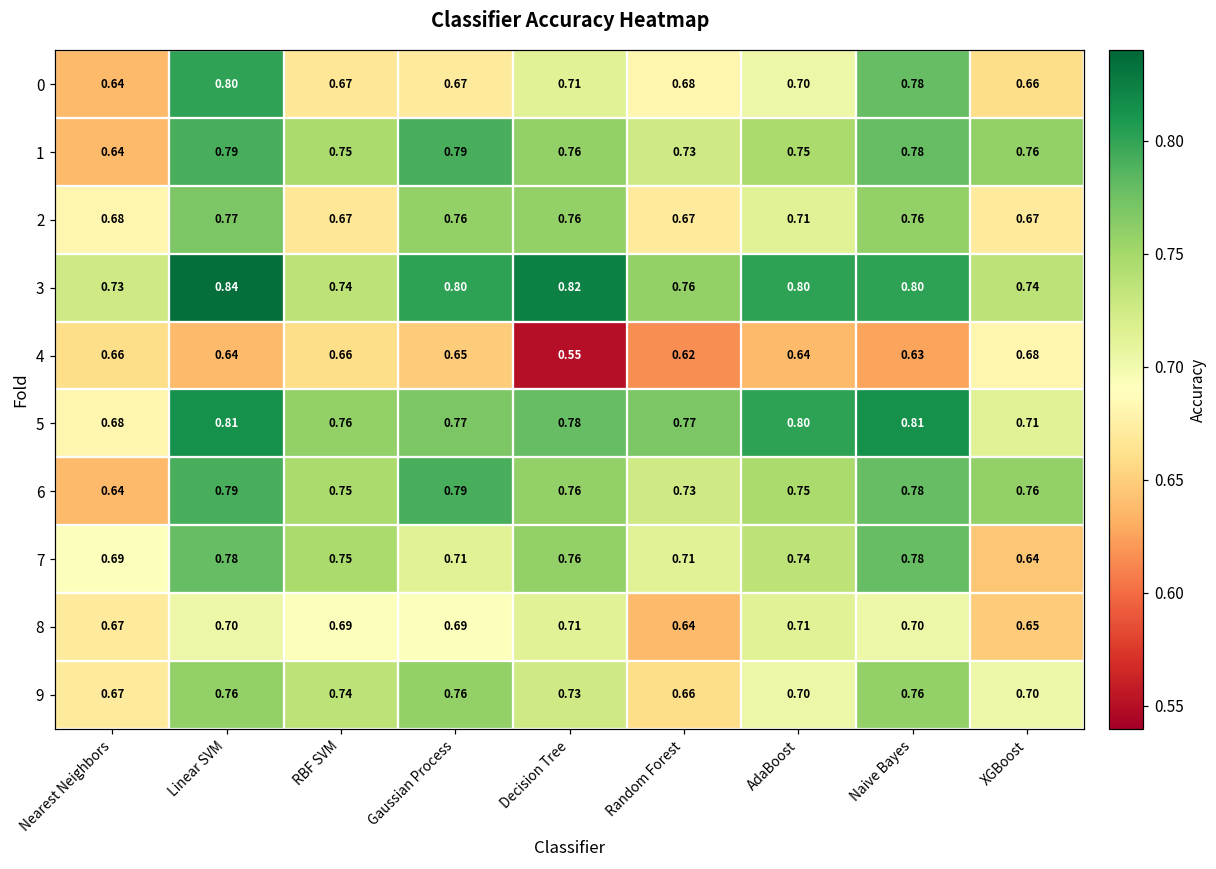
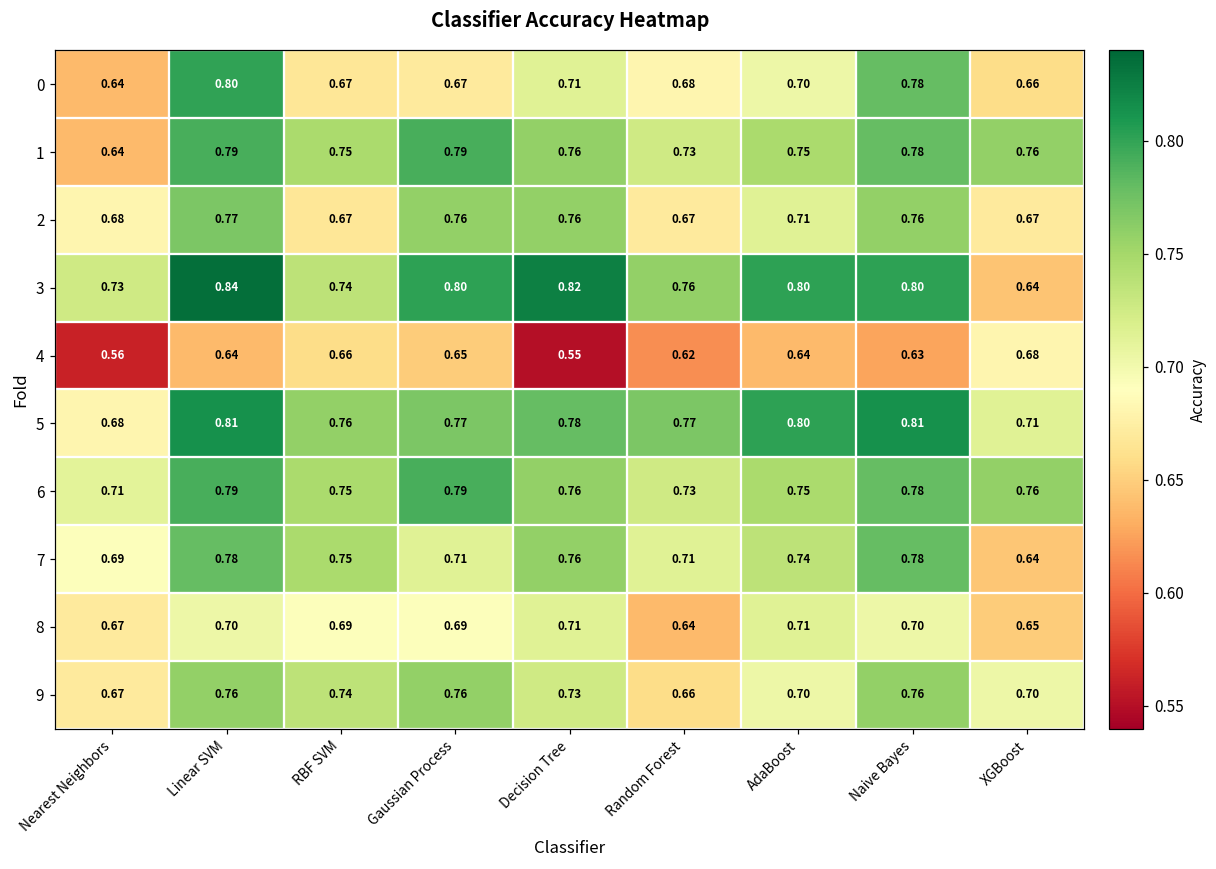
3, XGBoost: 0.74 -> 0.64
4, Nearest Neighbors: 0.66 -> 0.56
6, Nearest Neighbors: 0.64 -> 0.71
